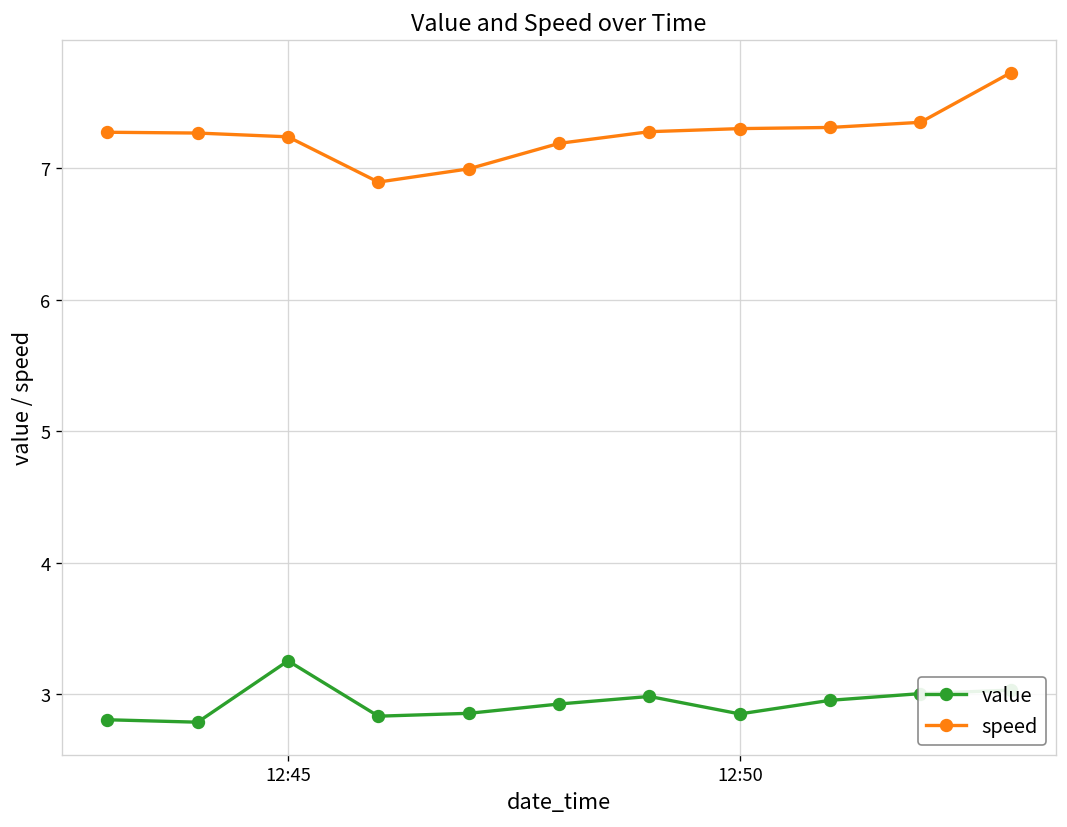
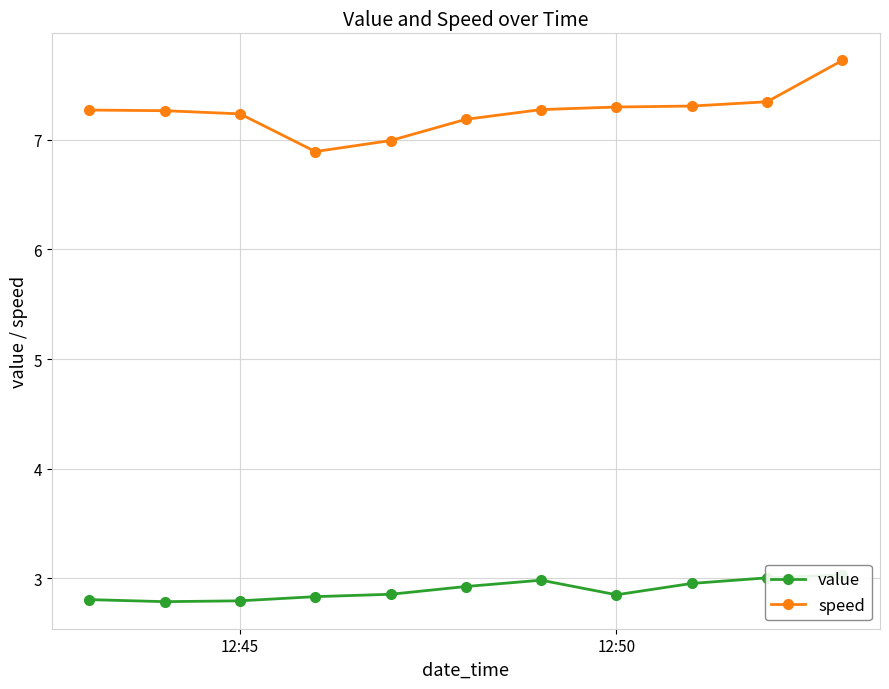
value, 12:45: 3.25 -> 2.79
